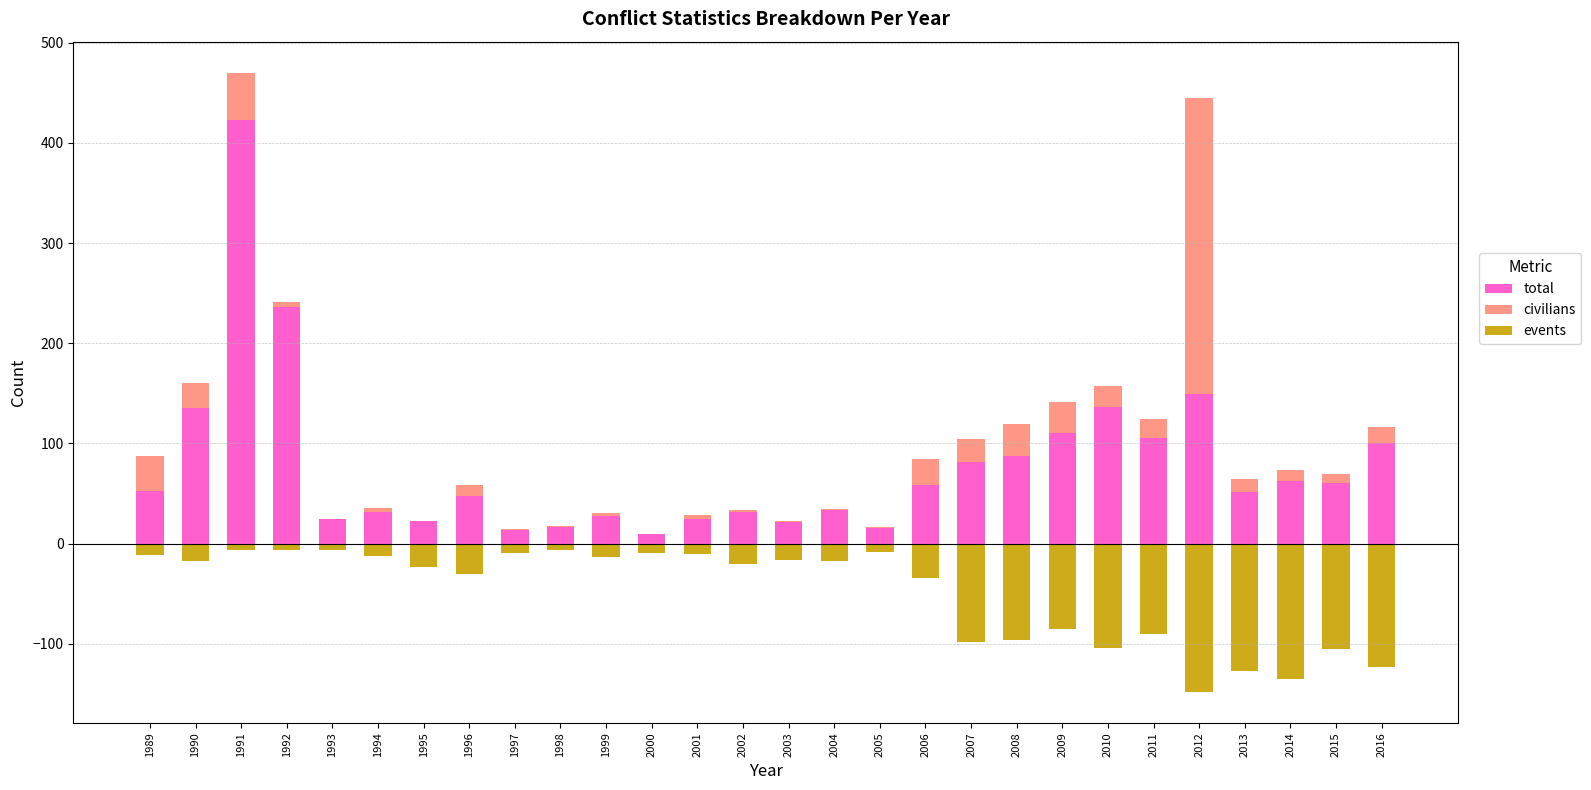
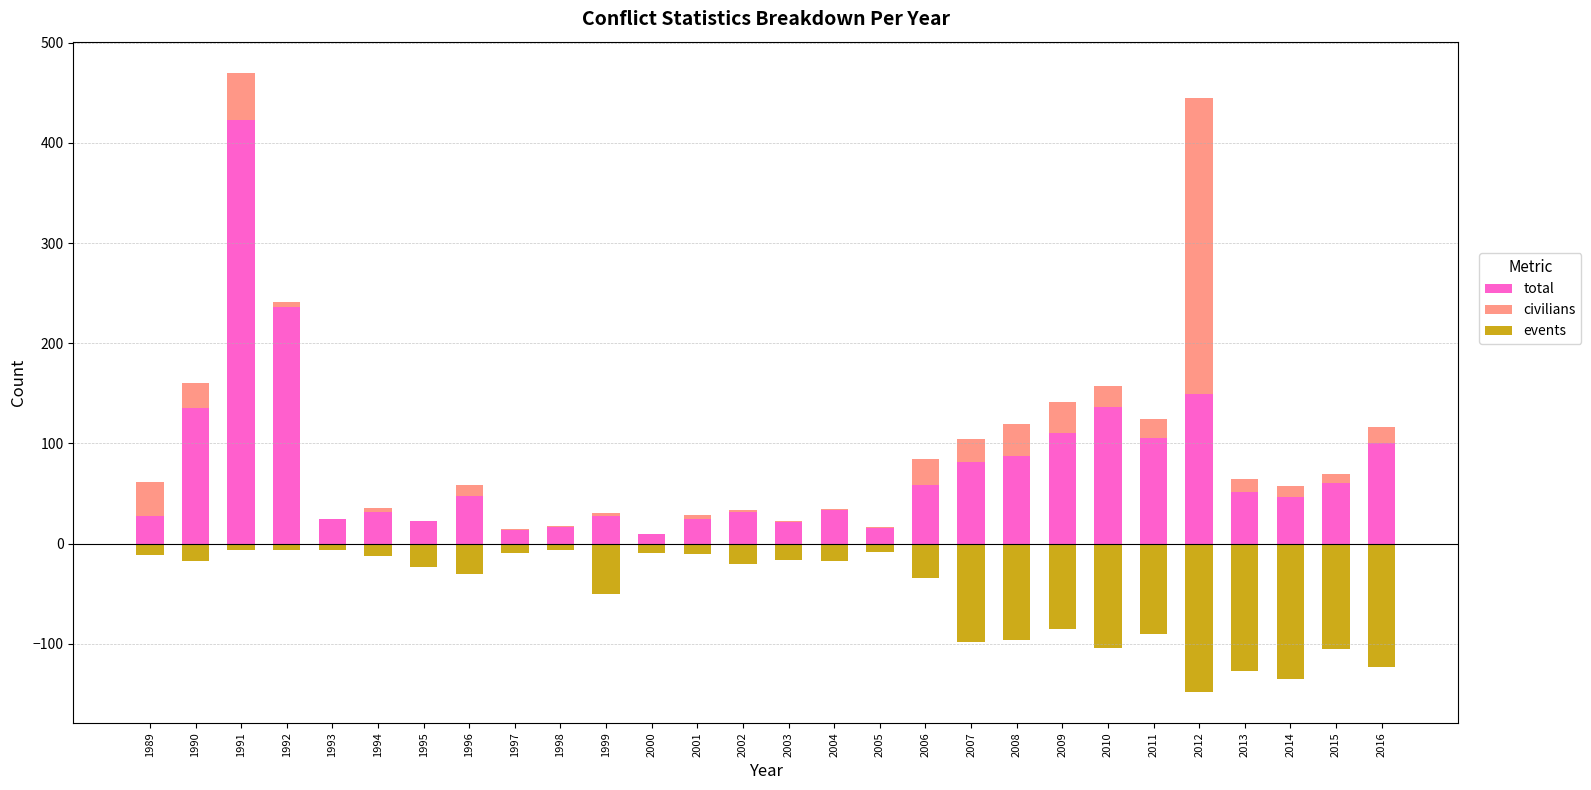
total, 1989: 53 -> 27
events, 1999: -14 -> -50
total, 2014: 63 -> 47
